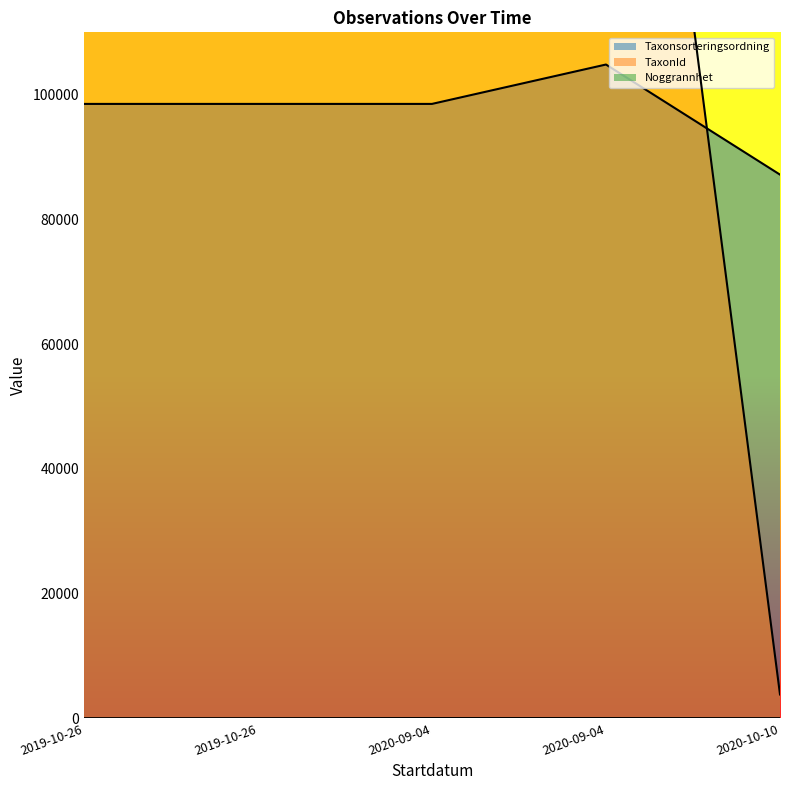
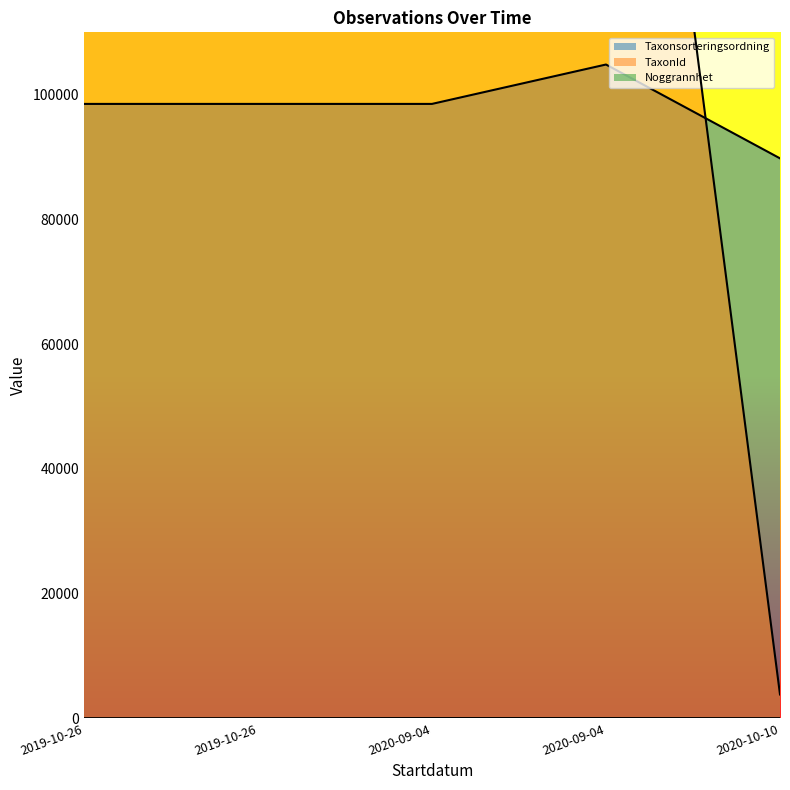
Taxonsorteringsordning, 2020-10-10: 87000 -> 90000
